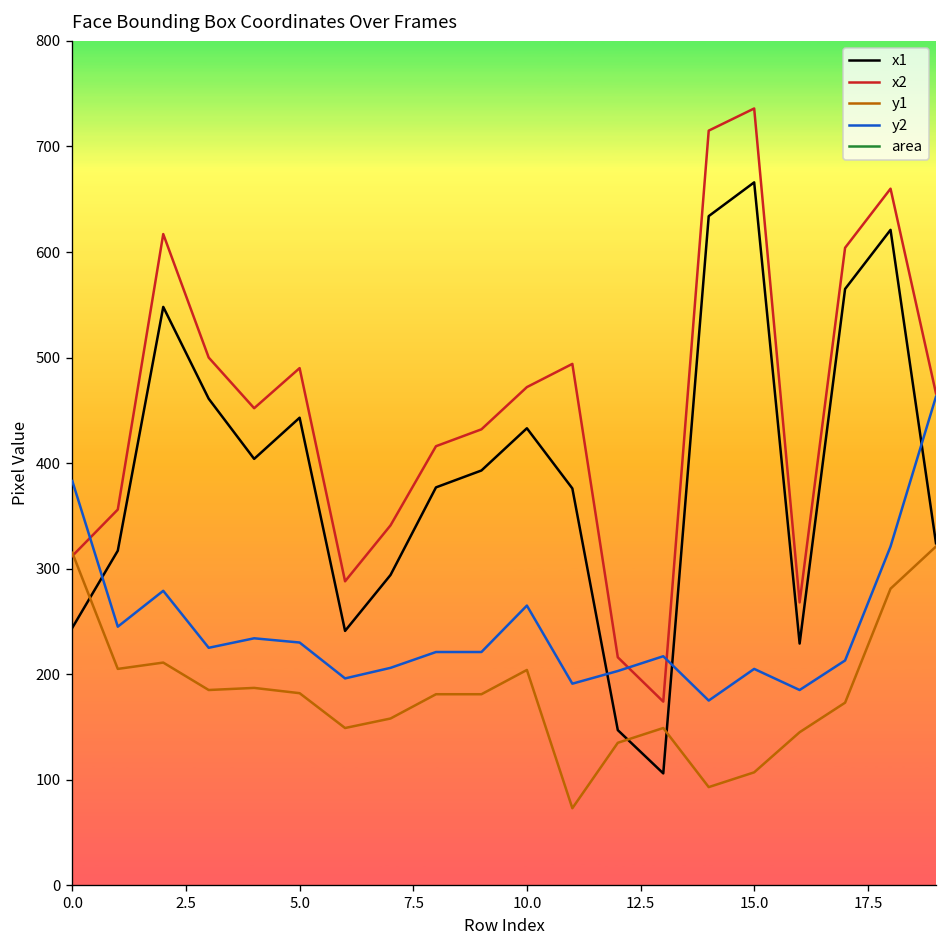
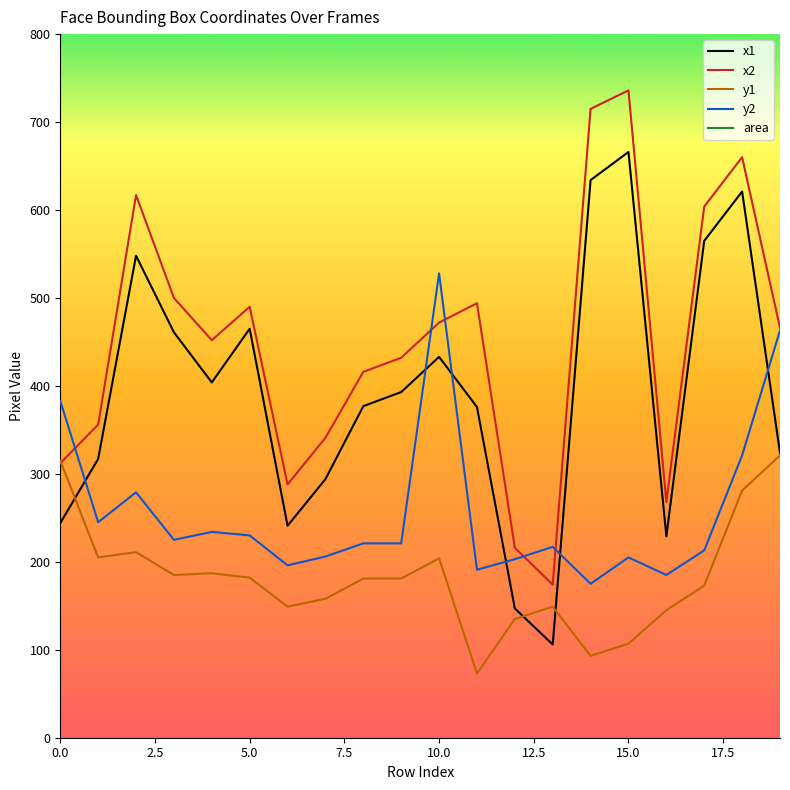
x1, 5.0: 440 -> 470
y2, 10.0: 270 -> 530
